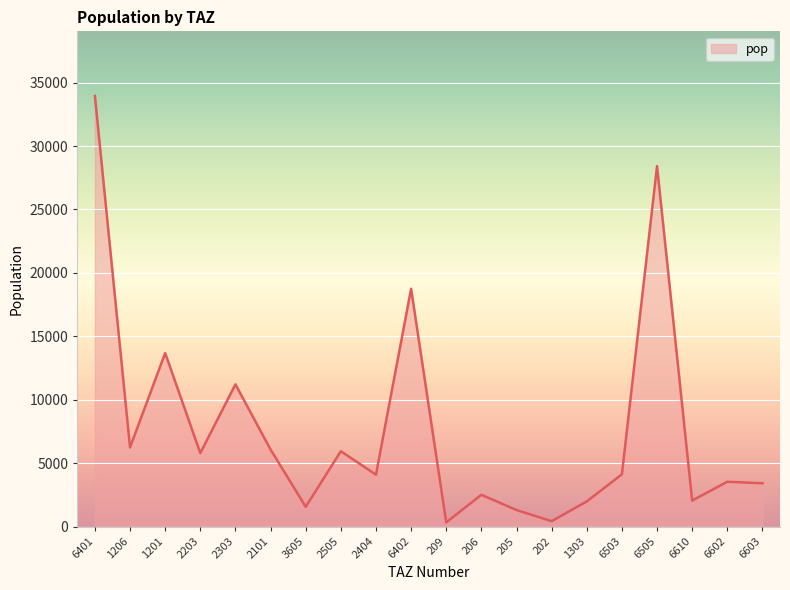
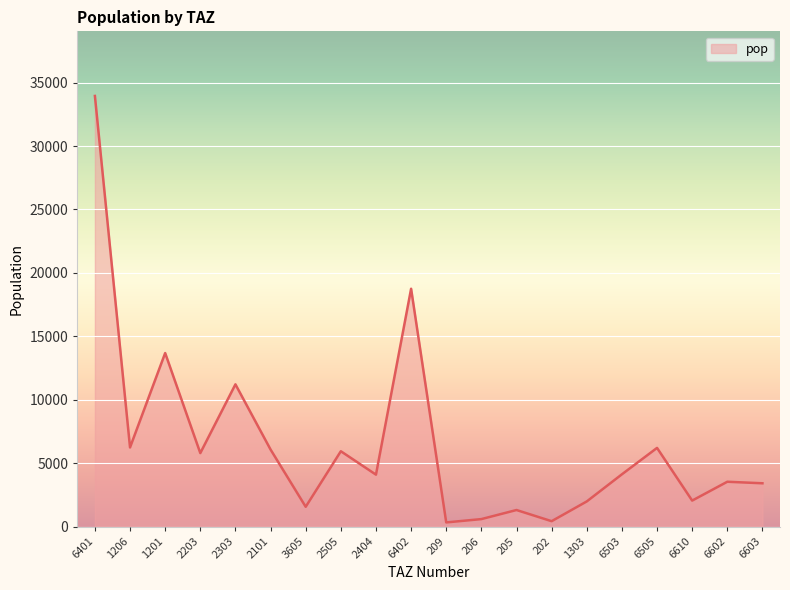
206: 2500 -> 600
6505: 28400 -> 6200
